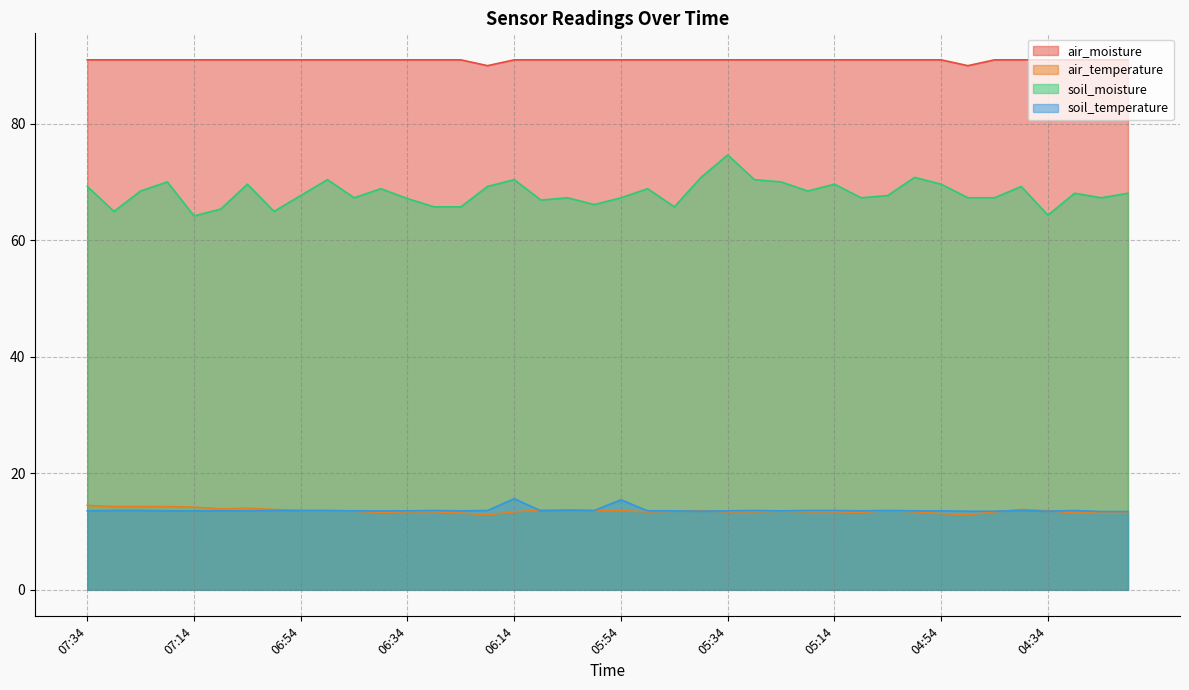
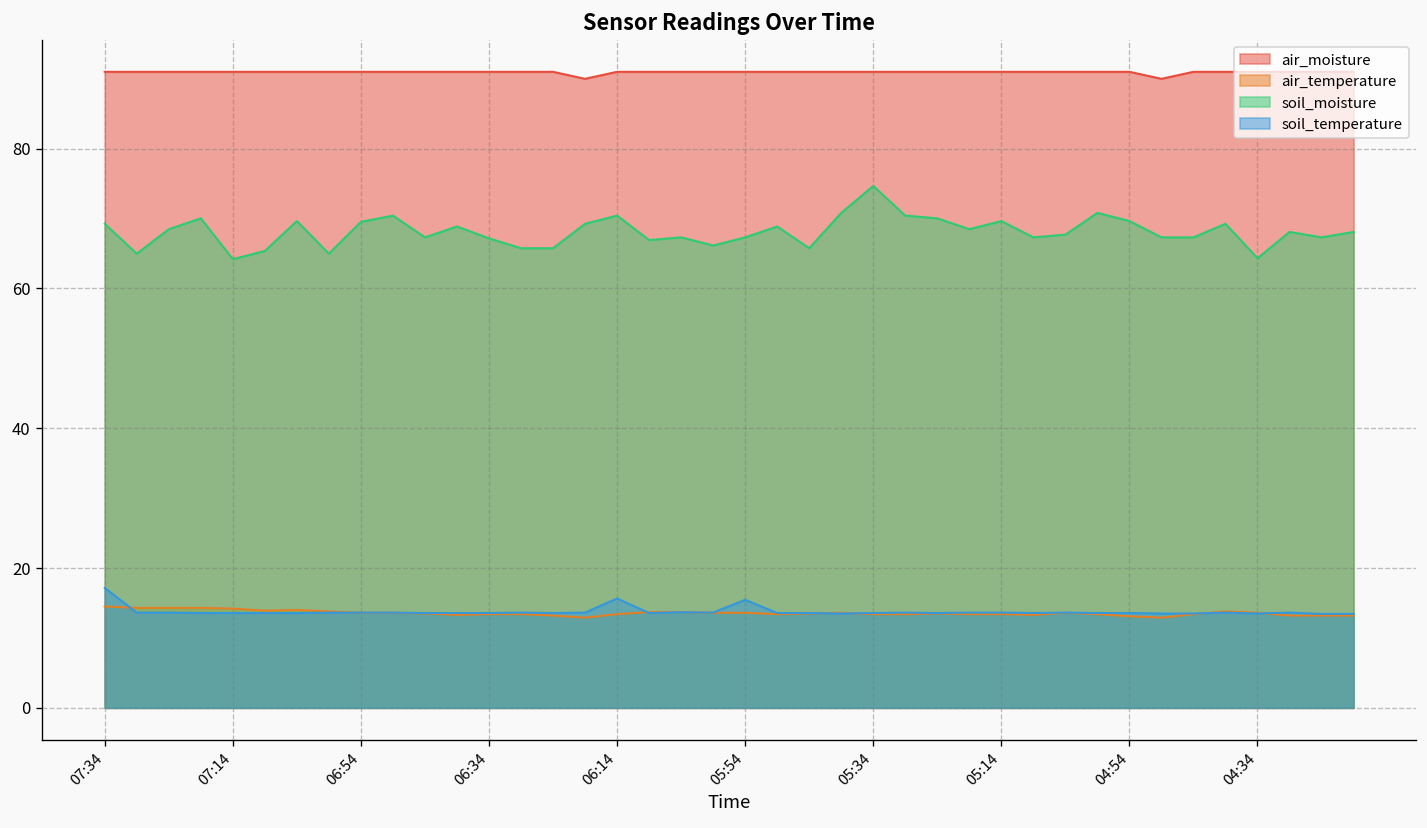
soil_temperature, 07:34: 14 -> 17
soil_moisture, 06:54: 68 -> 70
